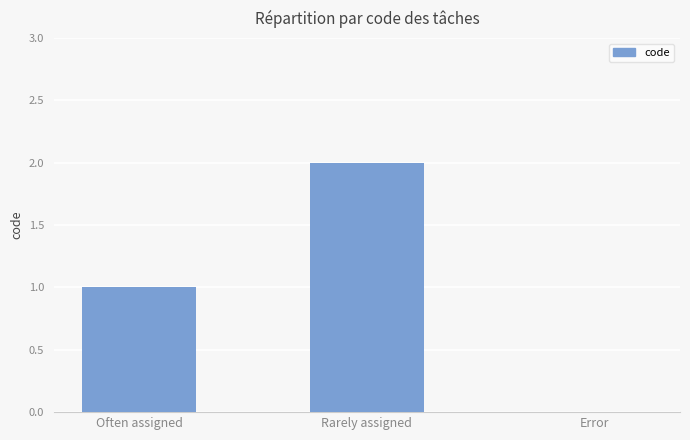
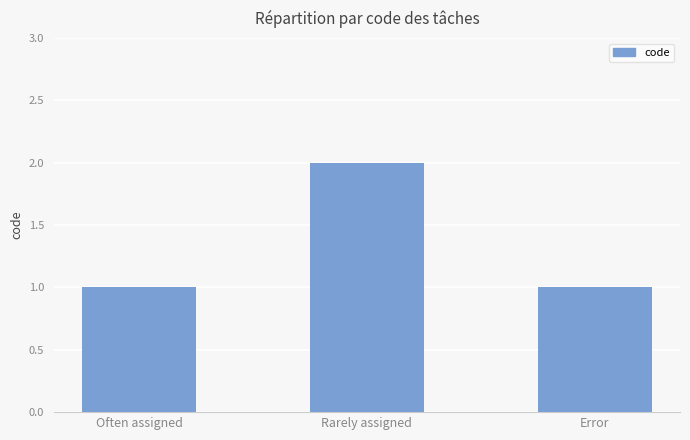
Error: 0 -> 1
